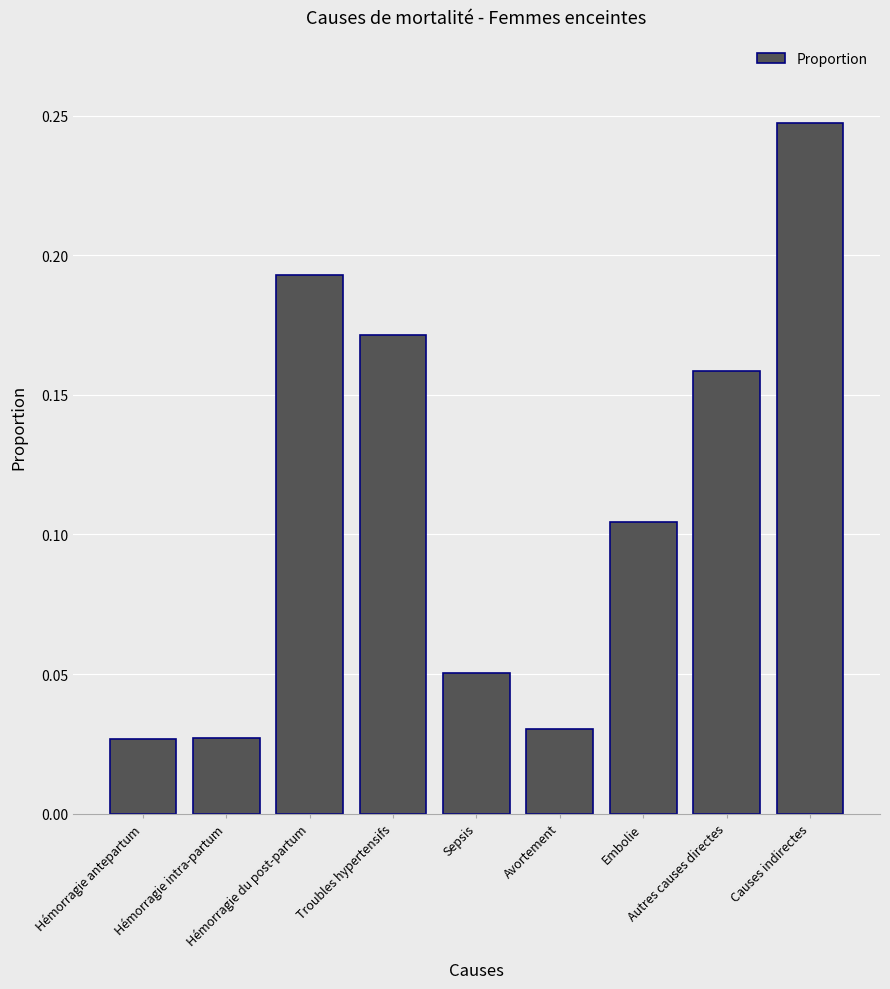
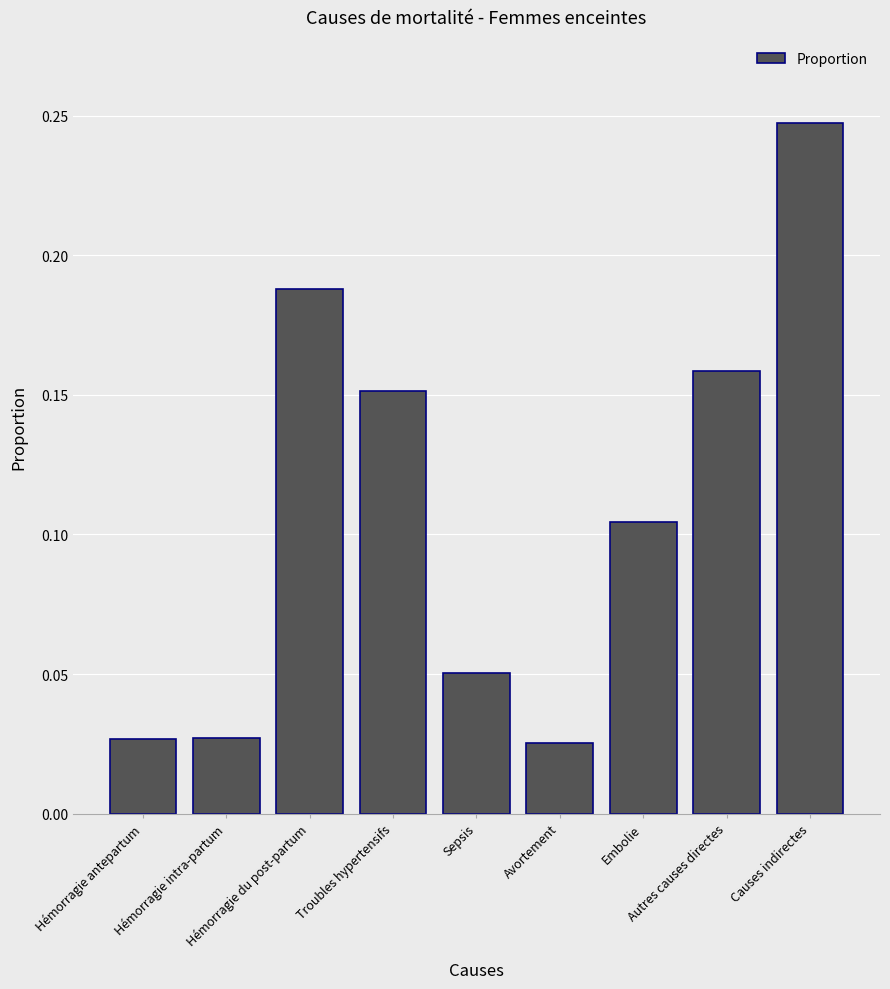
Hémorragie du post-partum: 0.193 -> 0.188
Troubles hypertensifs: 0.171 -> 0.151
Avortement: 0.030 -> 0.025
